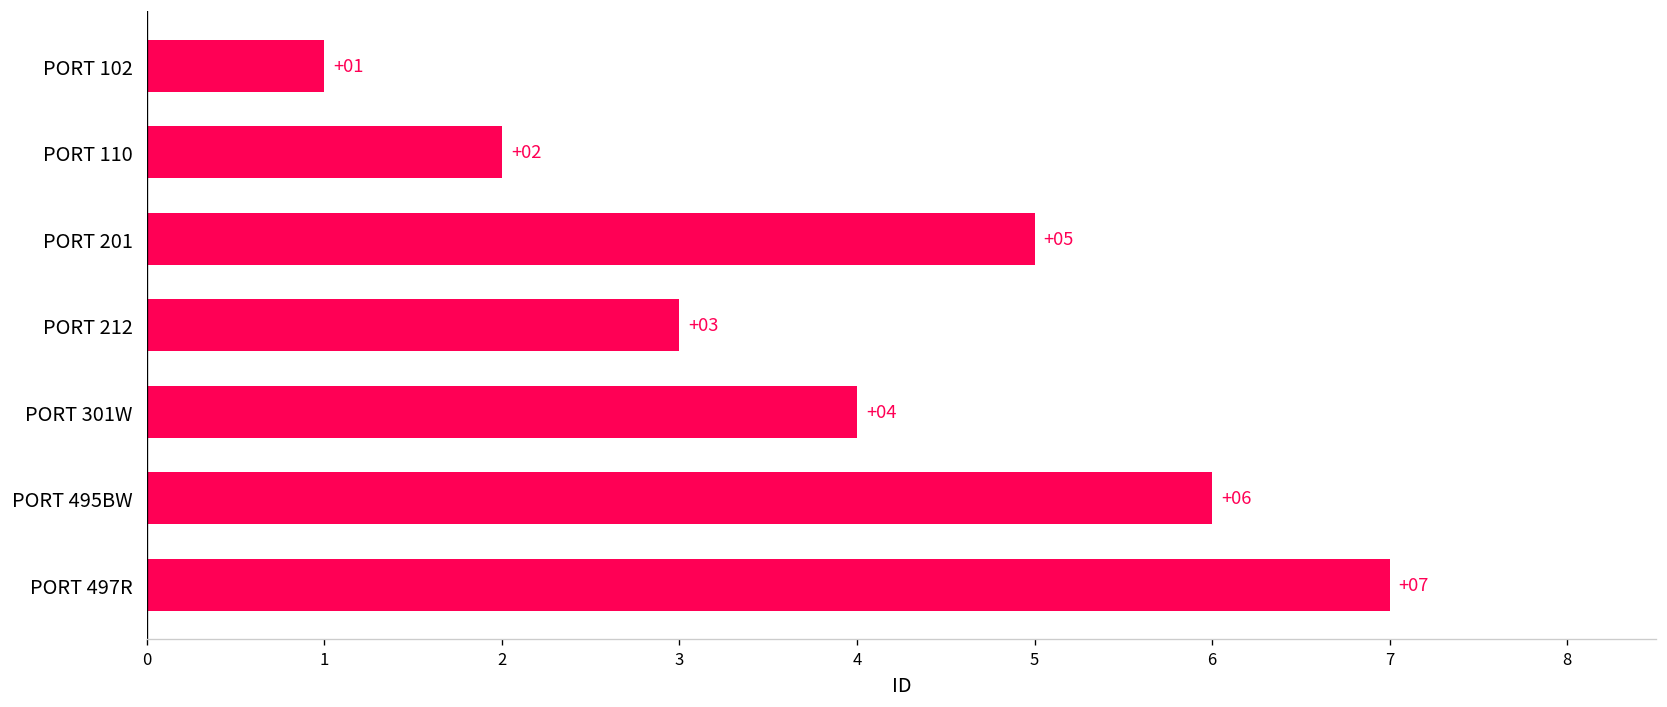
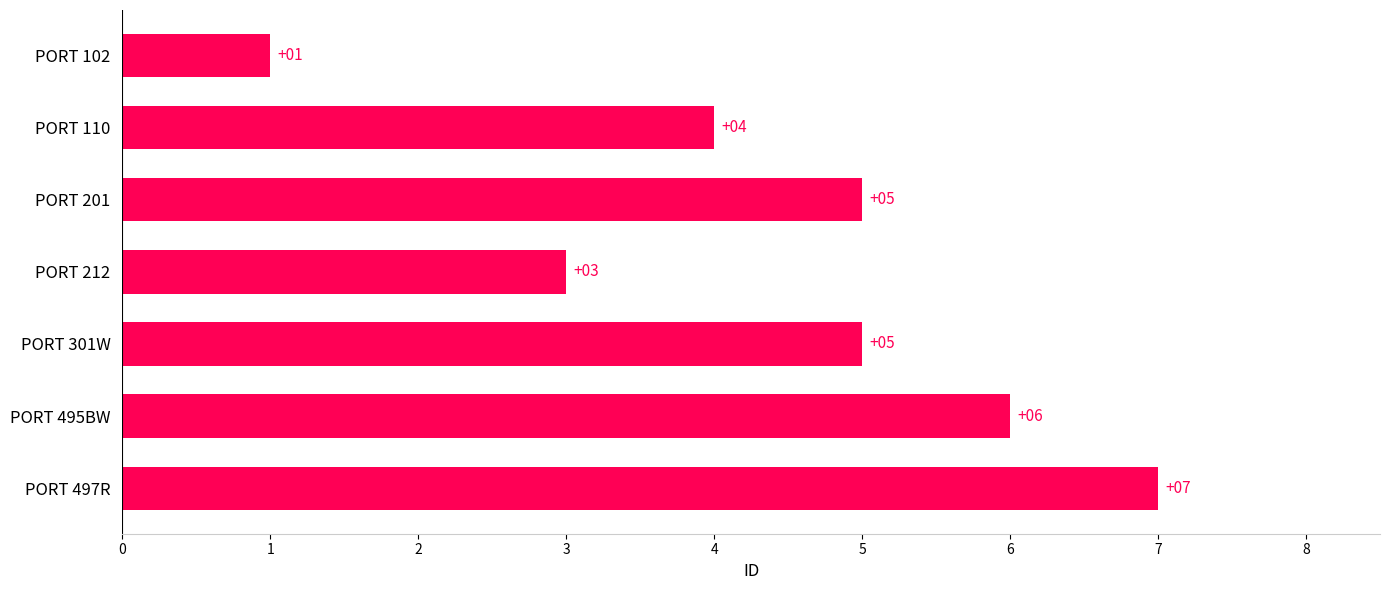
PORT 110: +02 -> +04
PORT 301W: +04 -> +05
